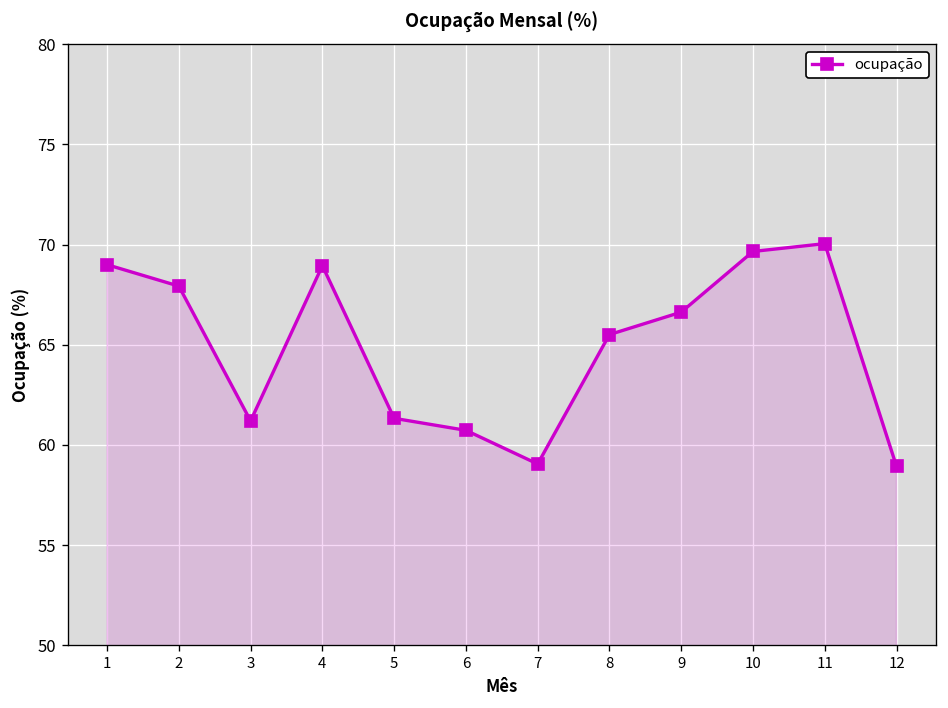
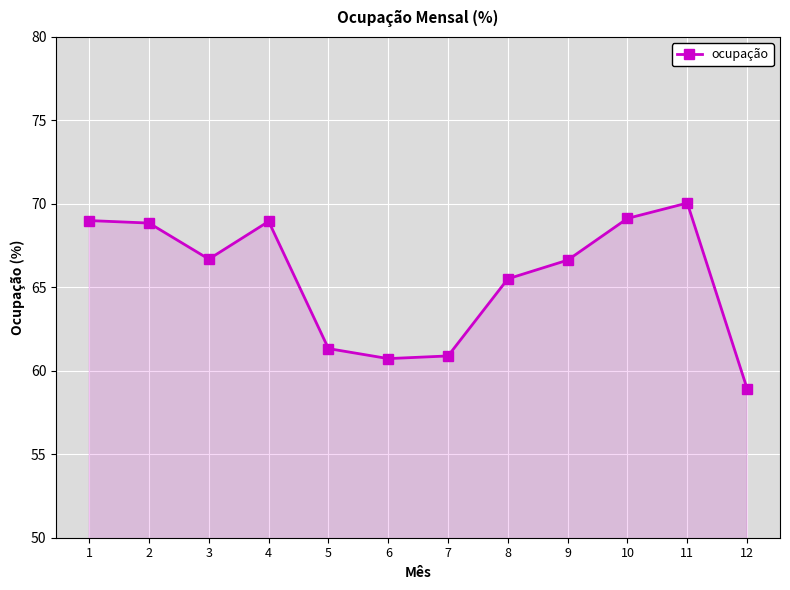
2: 67.9 -> 68.9
3: 61.2 -> 66.7
7: 59.1 -> 60.9
10: 69.7 -> 69.1
